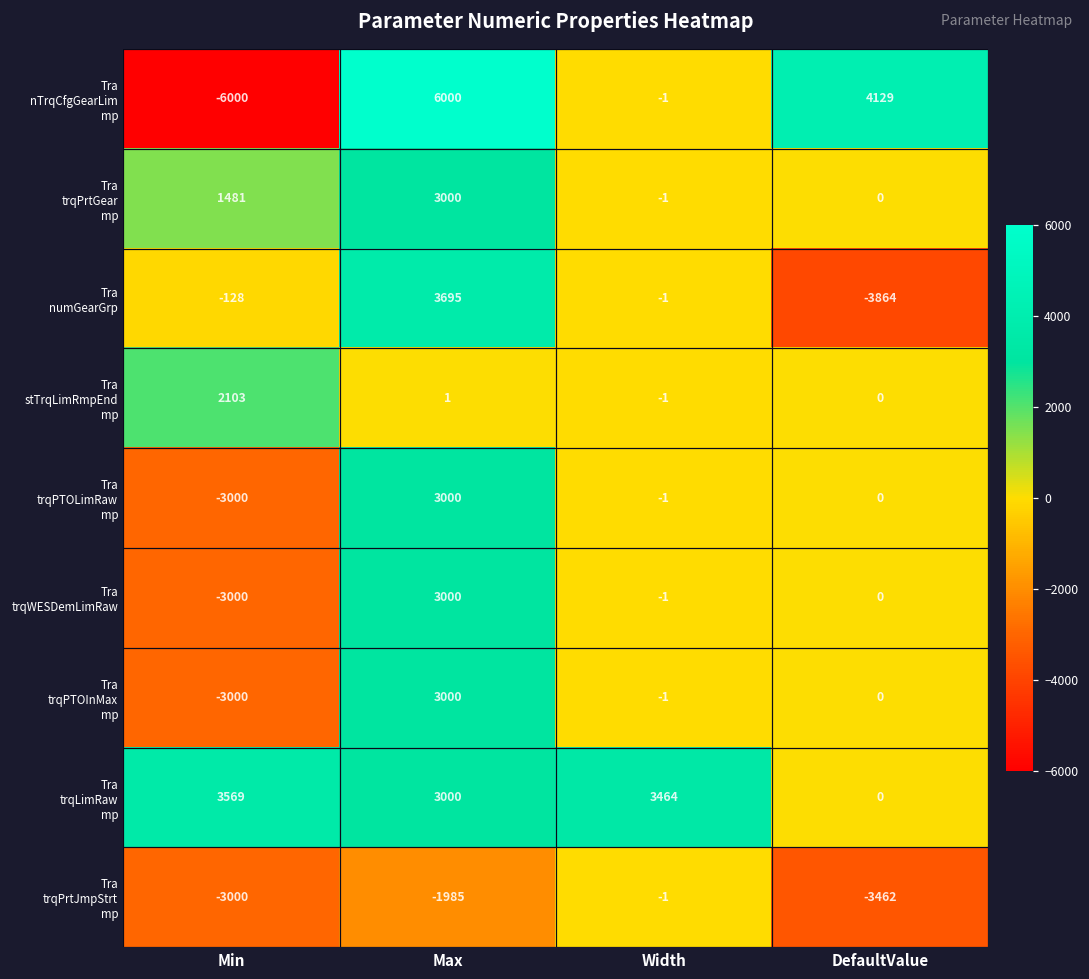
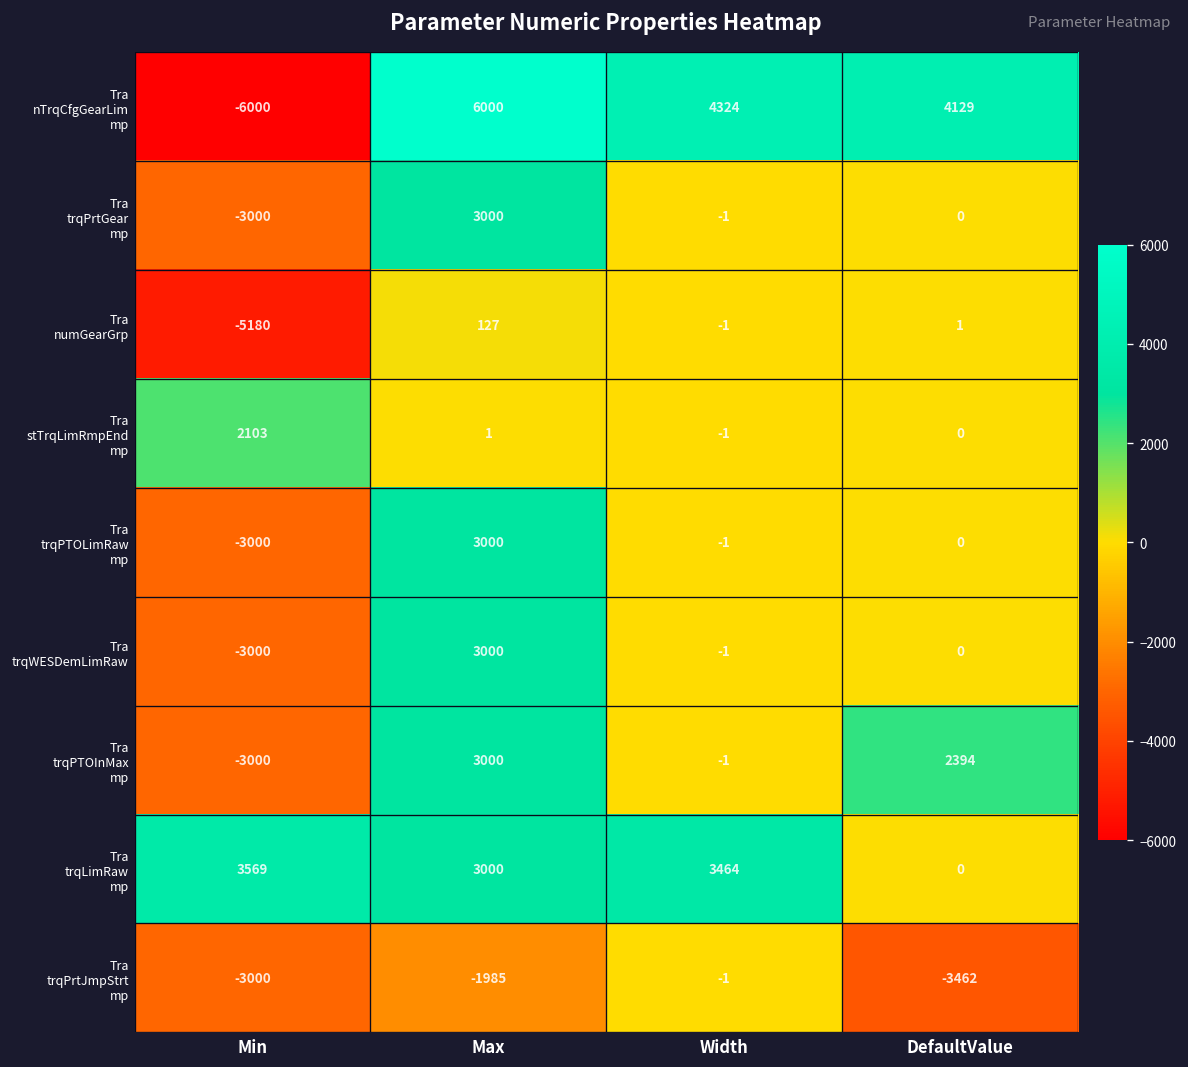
Tra nTrqCfgGearLim mp, Width: -1 -> 4324
Tra trqPrtGear mp, Min: 1481 -> -3000
Tra numGearGrp, Min: -128 -> -5180
Tra numGearGrp, Max: 3695 -> 127
Tra numGearGrp, DefaultValue: -3864 -> 1
Tra trqPTOInMax mp, DefaultValue: 0 -> 2394
